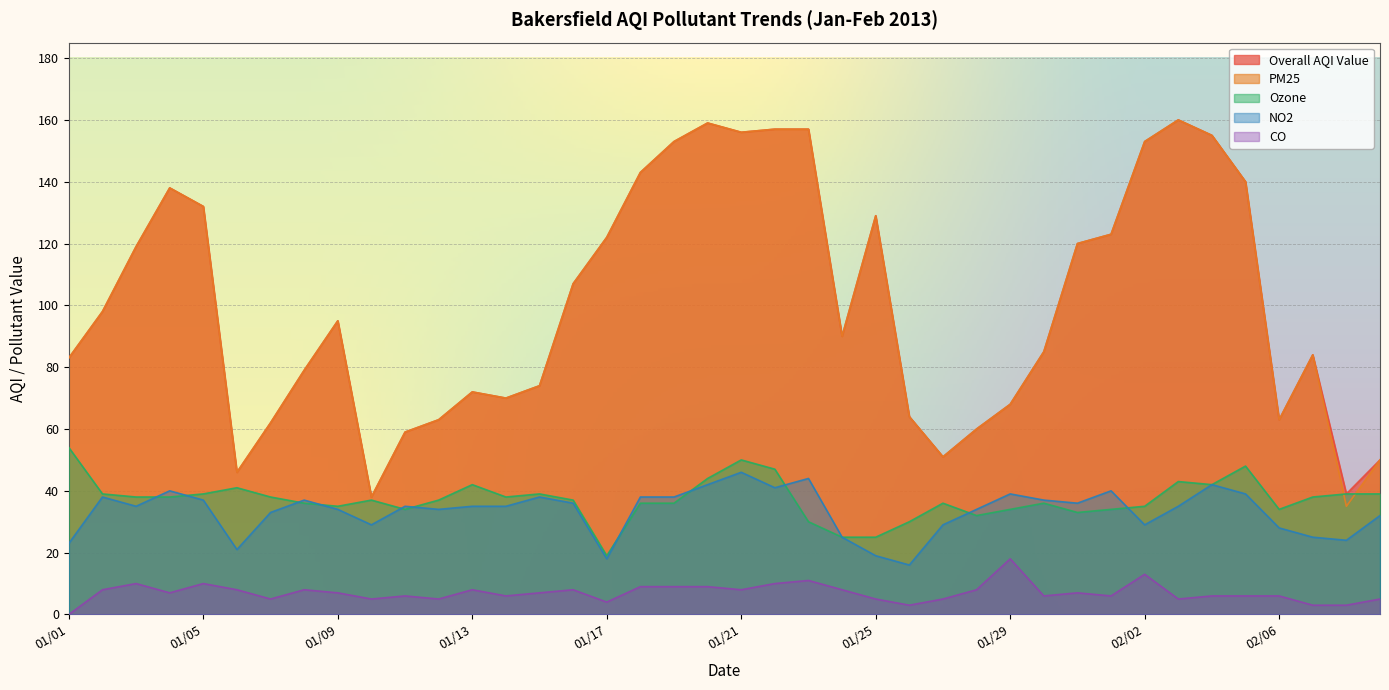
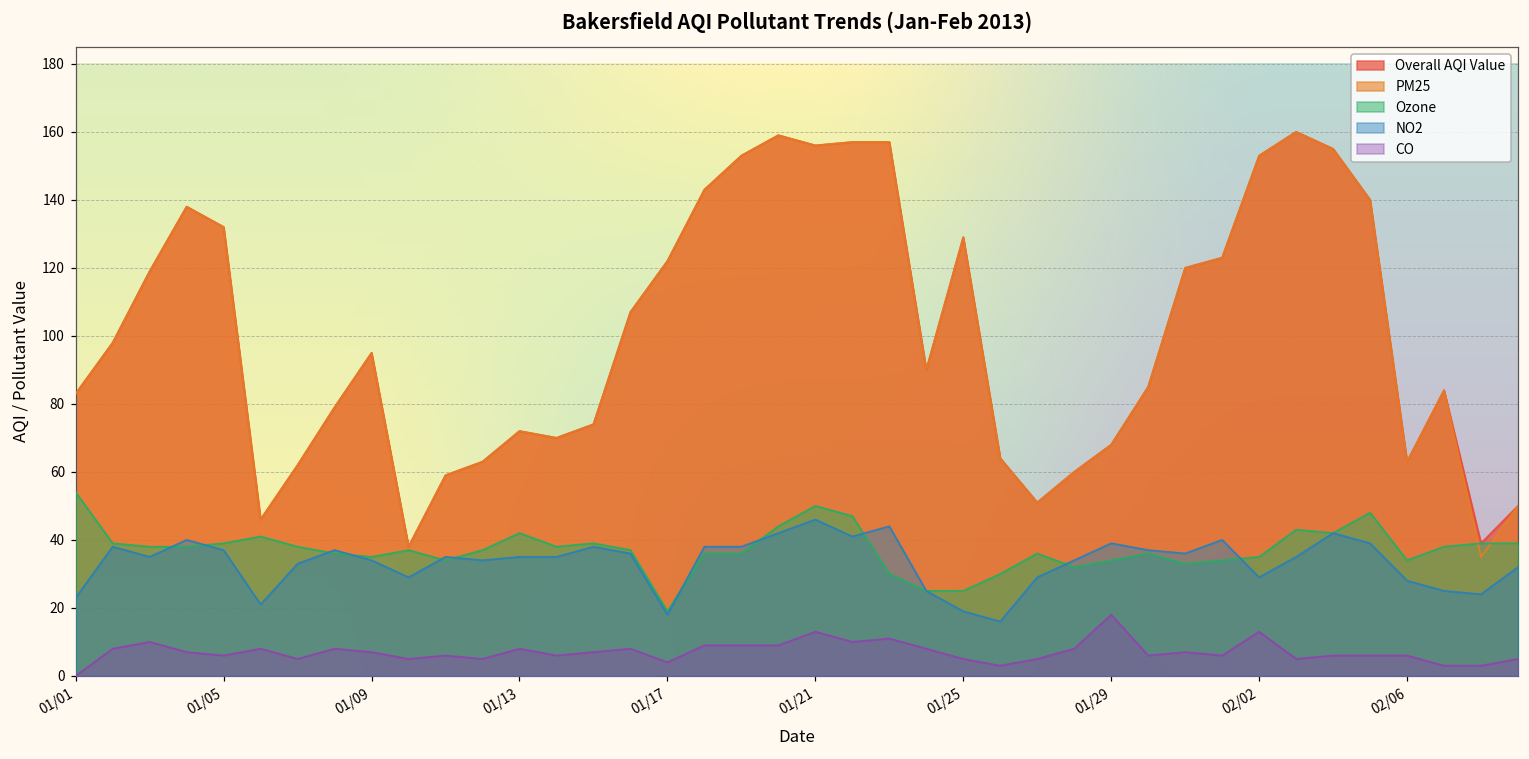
CO, 01/05: 10 -> 6
CO, 01/21: 8 -> 13
